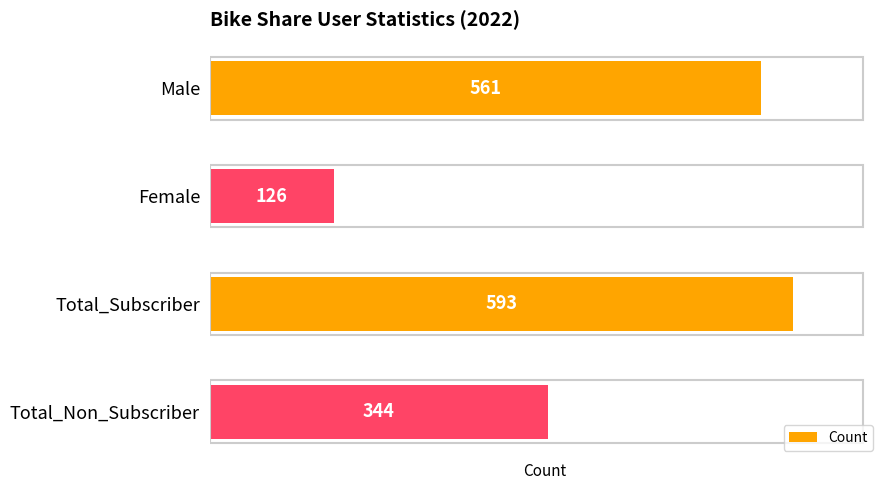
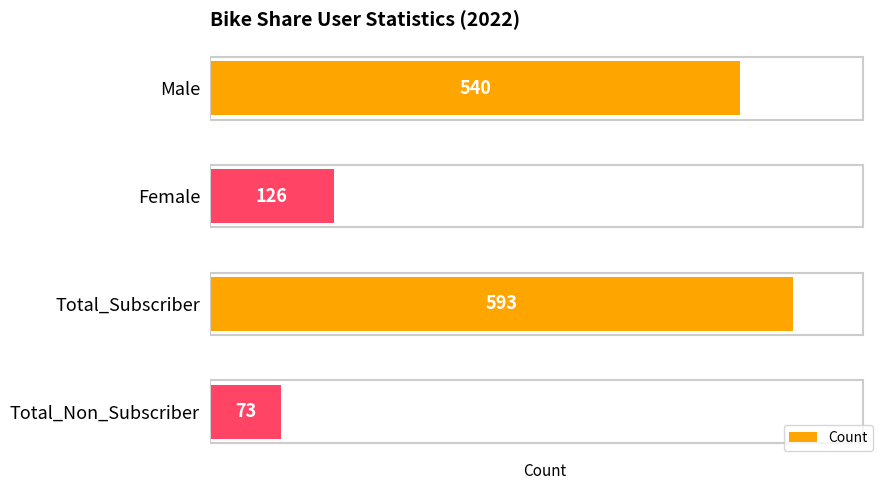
Male: 561 -> 540
Total_Non_Subscriber: 344 -> 73
